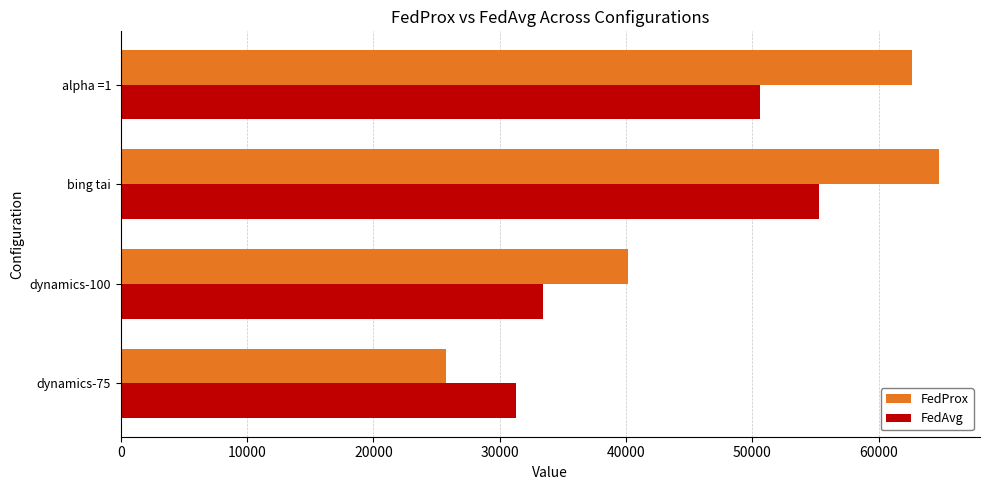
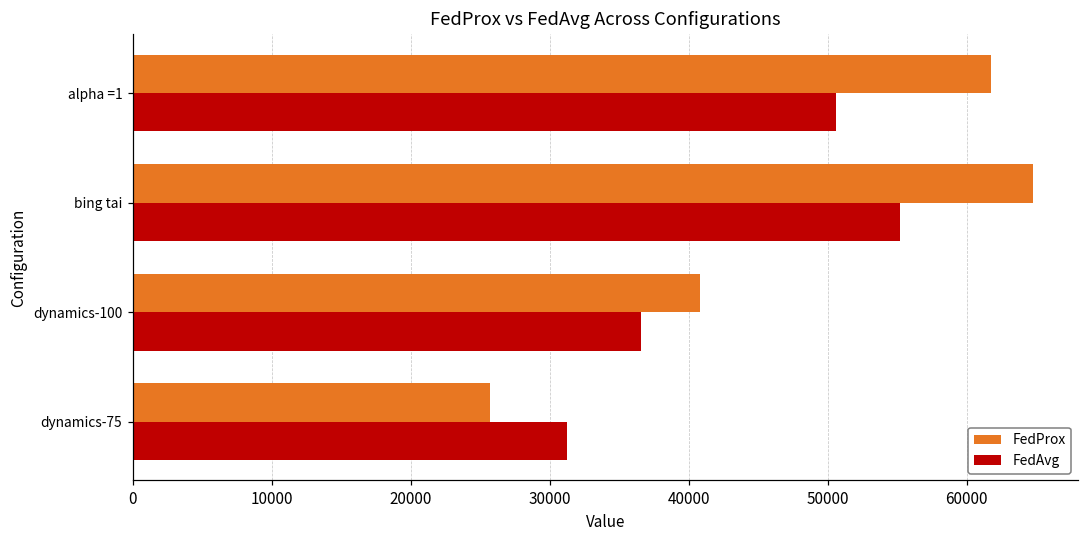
FedProx, alpha =1: 62600 -> 61700
FedProx, dynamics-100: 40100 -> 40800
FedAvg, dynamics-100: 33400 -> 36500
